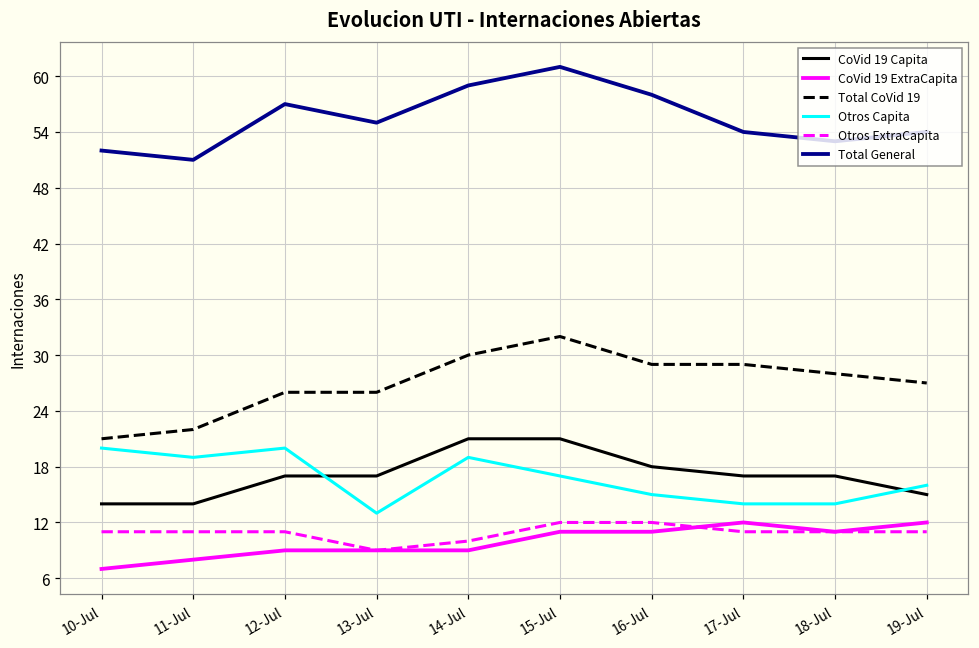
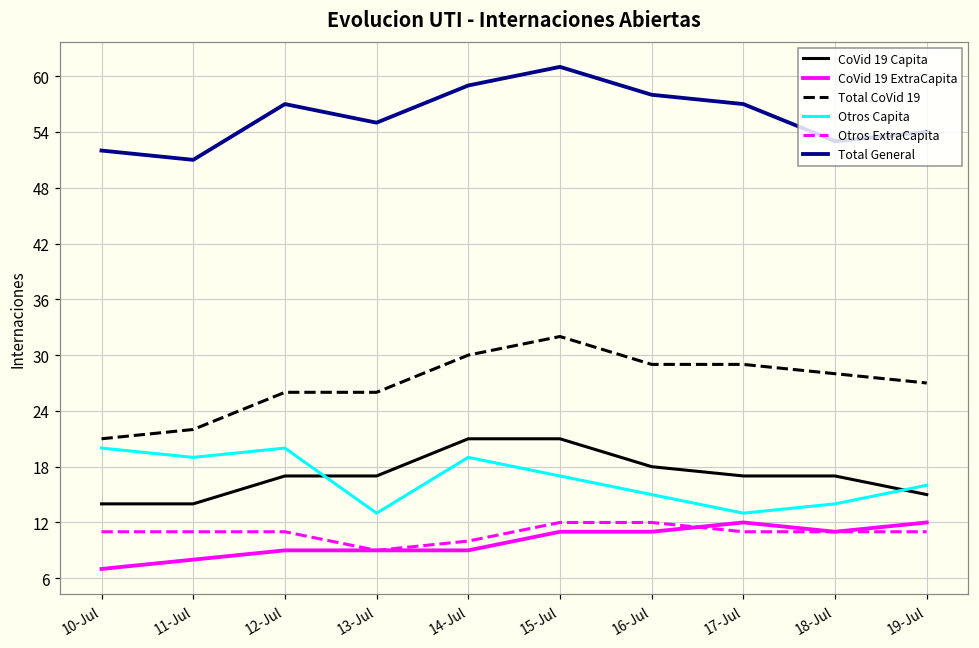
Otros Capita, 17-Jul: 14 -> 13
Total General, 17-Jul: 54 -> 57
